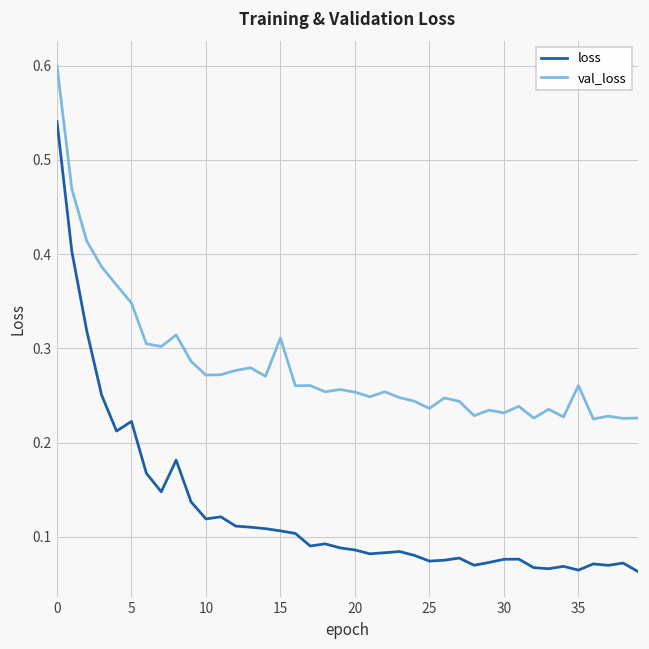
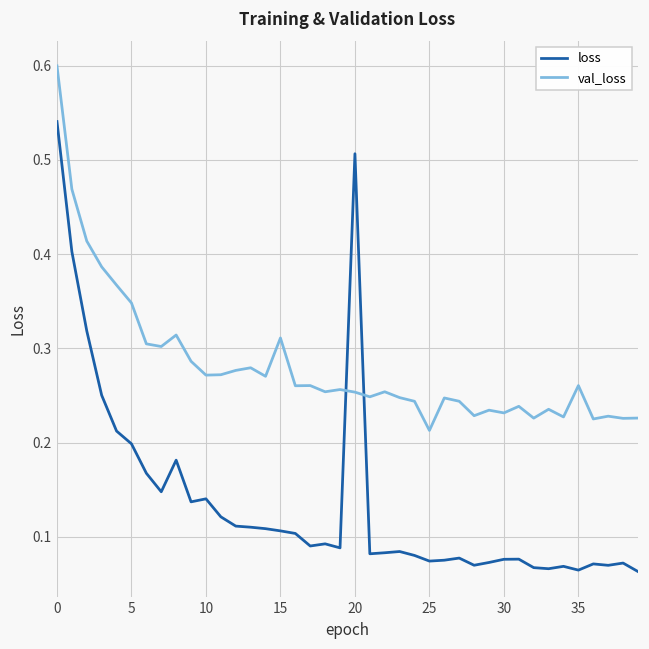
loss, 5: 0.22 -> 0.20
loss, 10: 0.12 -> 0.14
loss, 20: 0.09 -> 0.51
val_loss, 25: 0.24 -> 0.21
